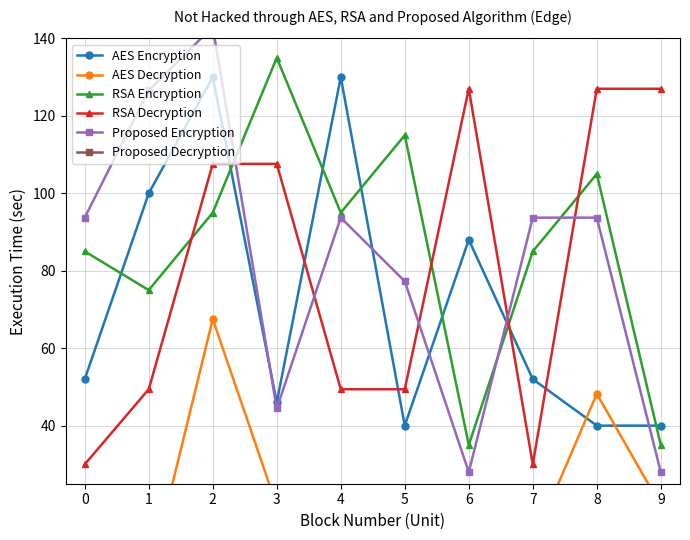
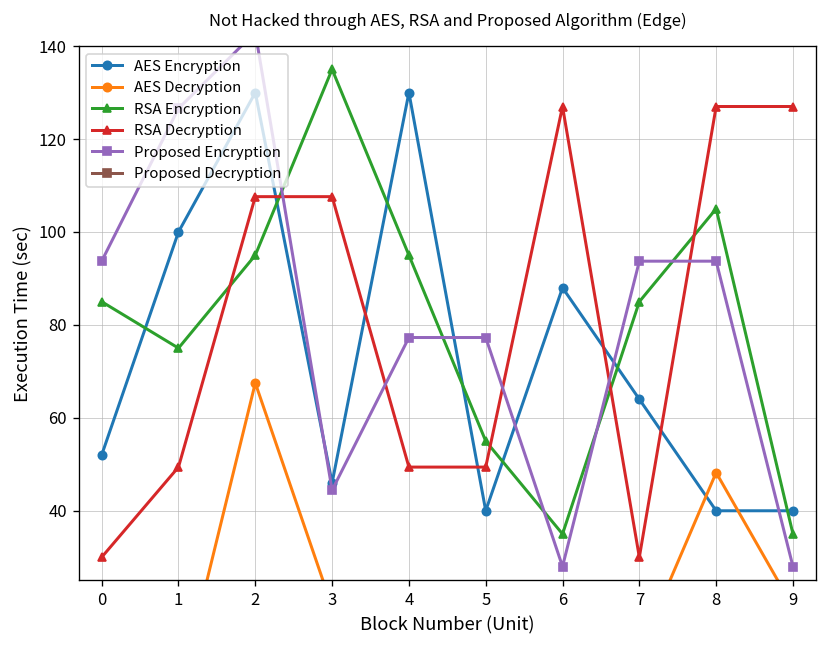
Proposed Encryption, 4: 94 -> 77
RSA Encryption, 5: 115 -> 55
AES Encryption, 7: 52 -> 64
